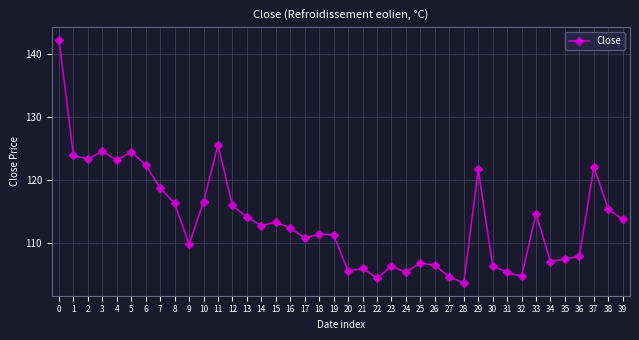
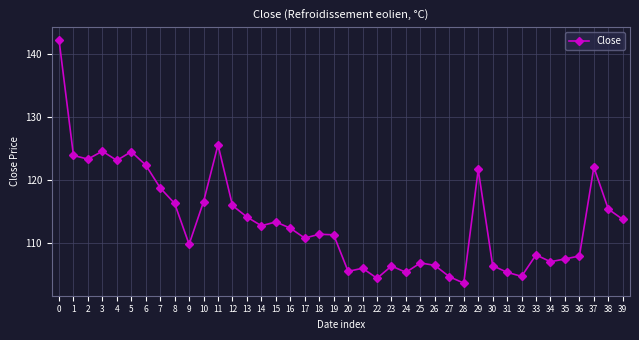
33: 115 -> 108
